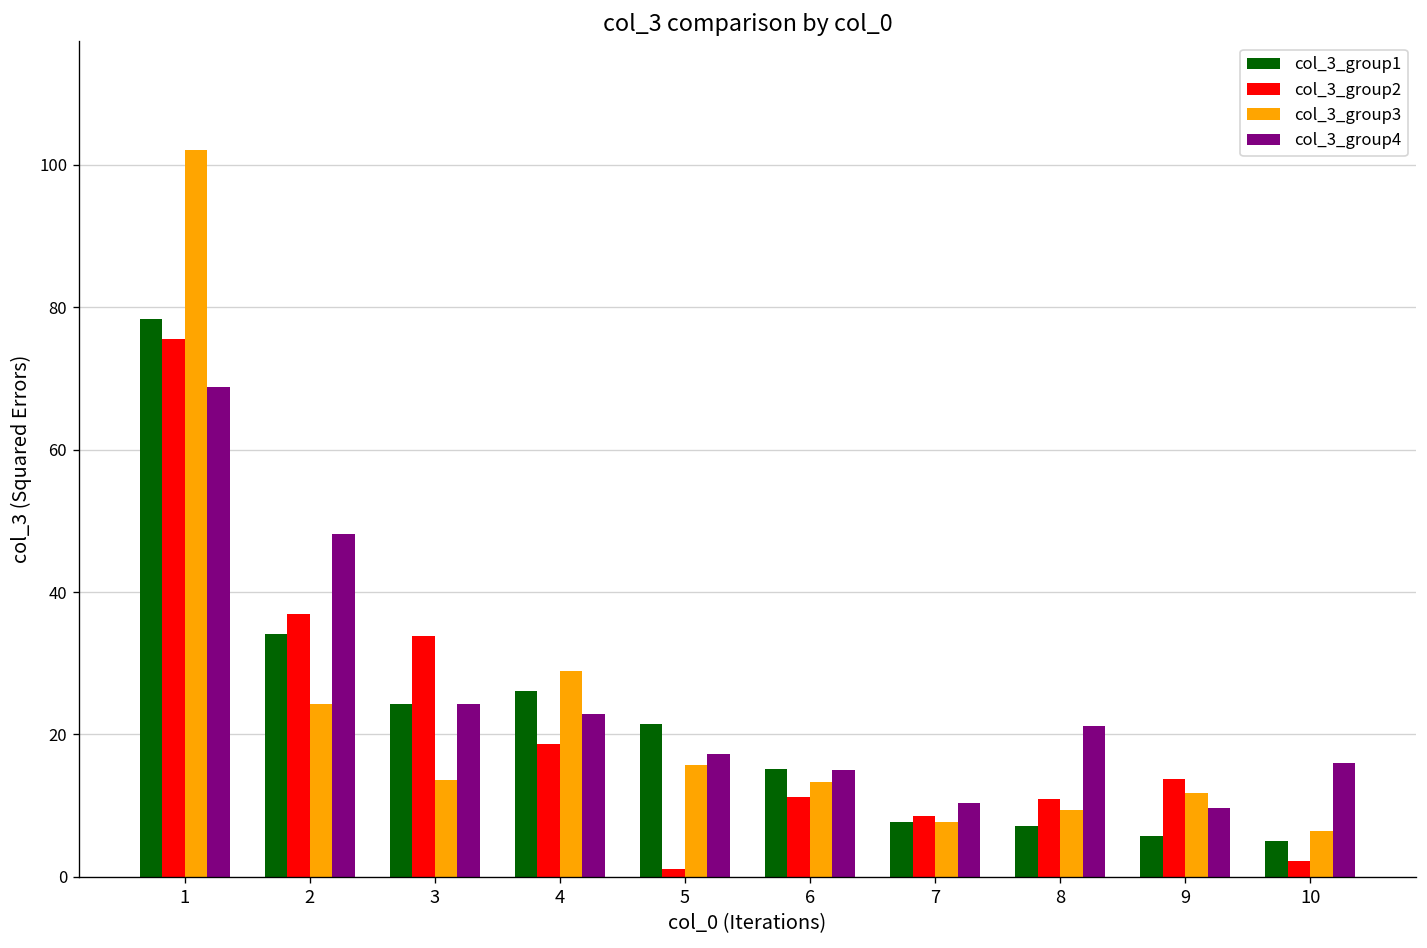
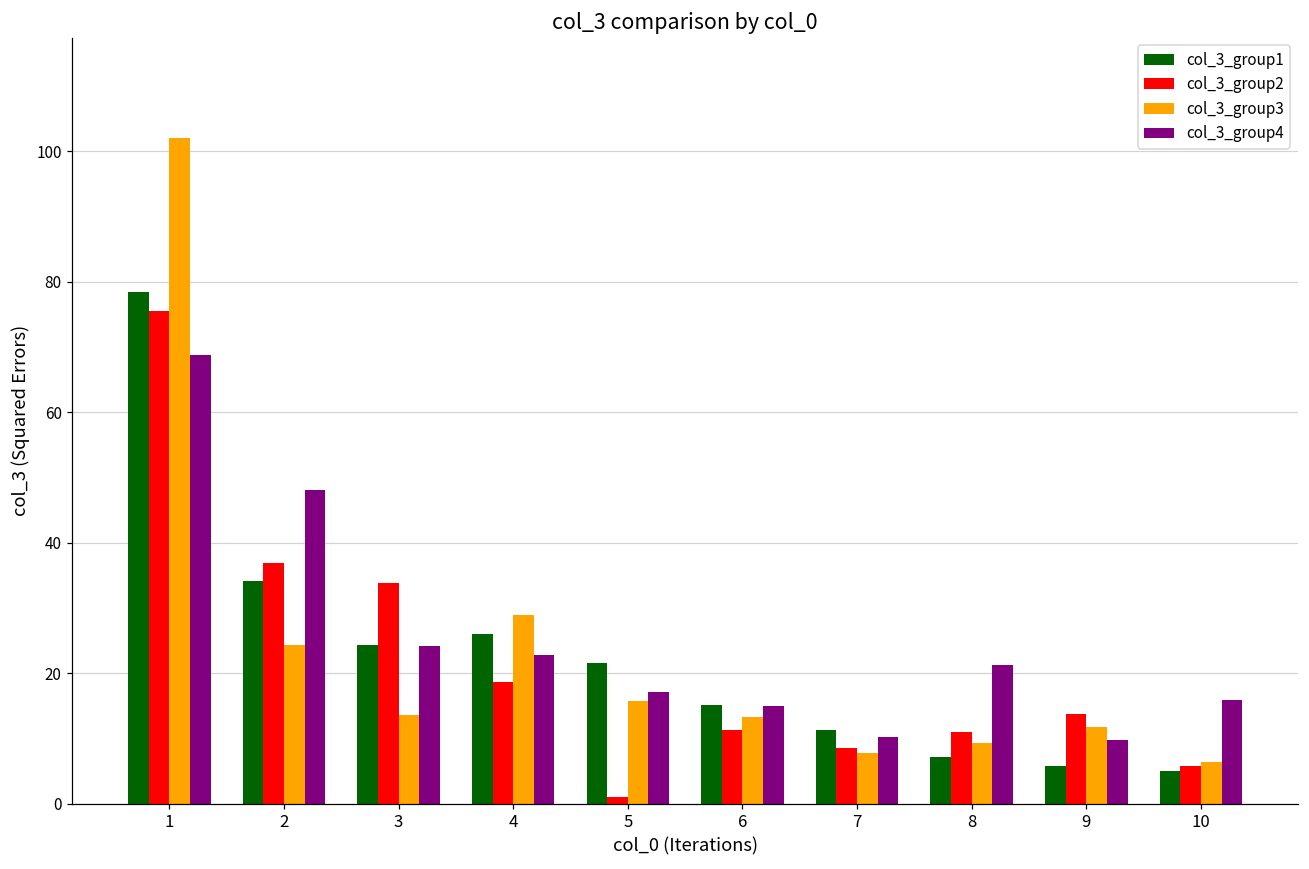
col_3_group1, 7: 8 -> 11
col_3_group2, 10: 2 -> 6
